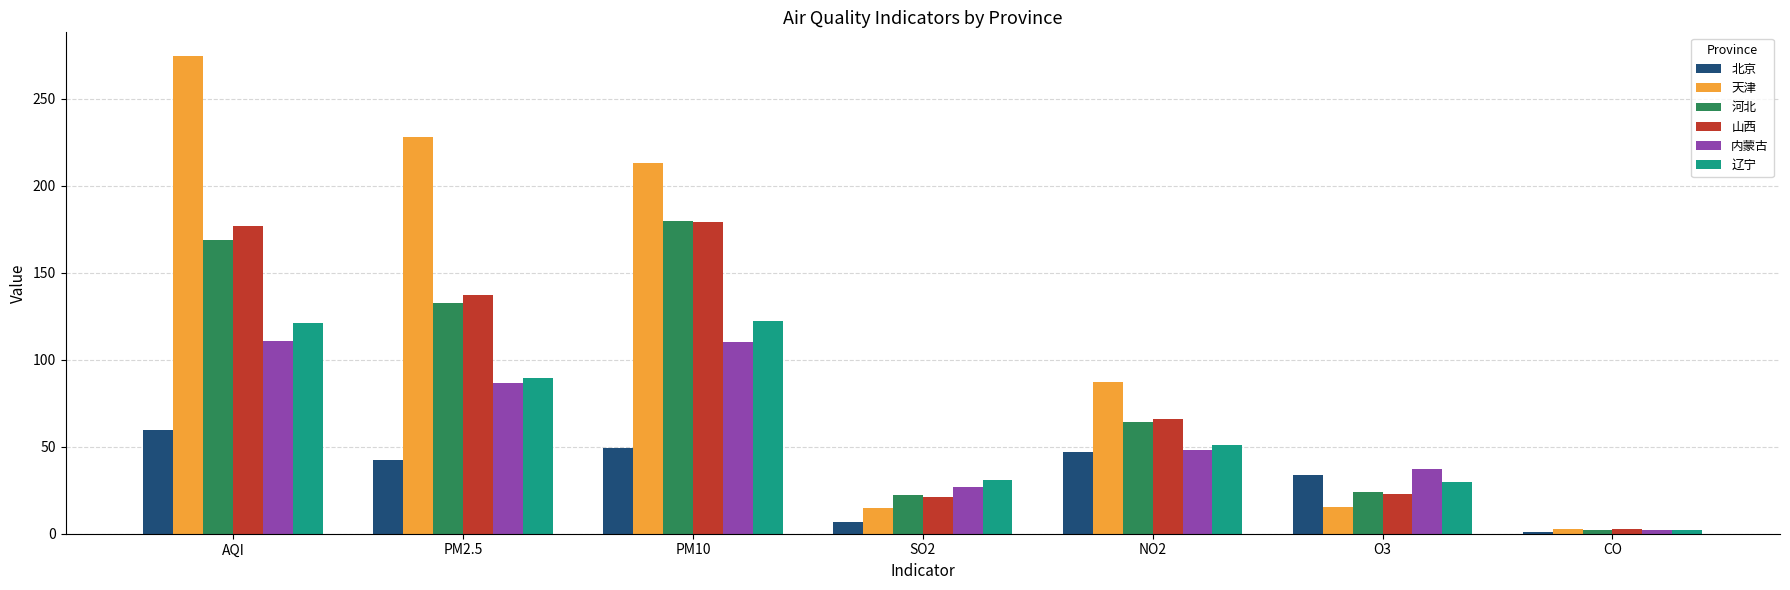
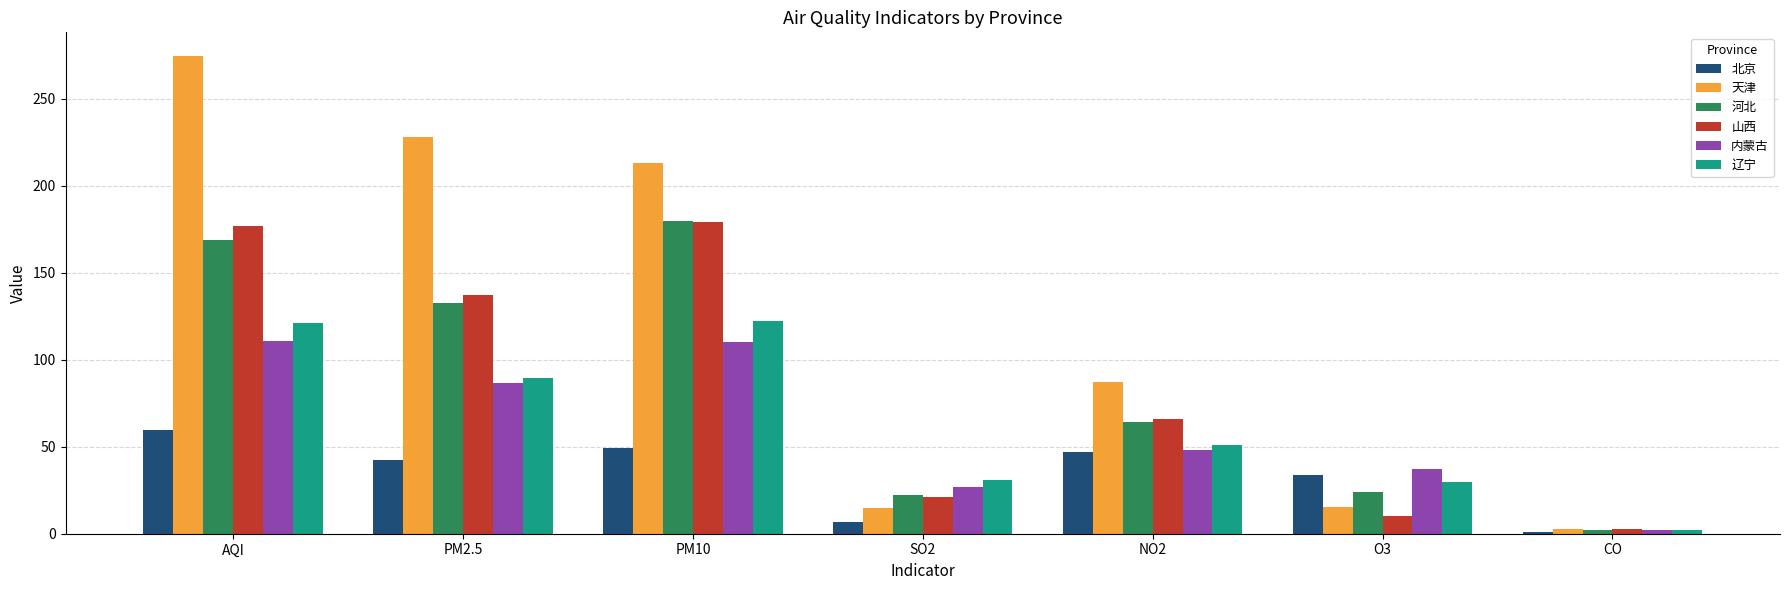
山西, O3: 23 -> 10
